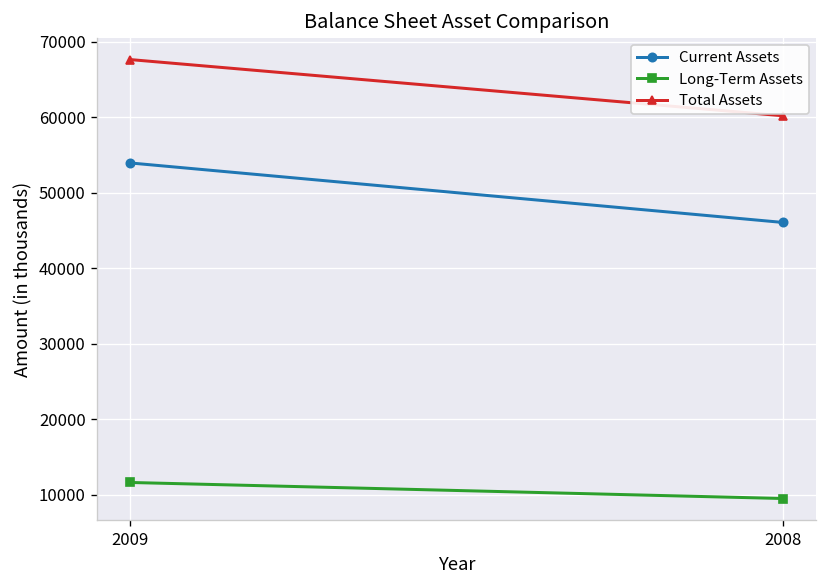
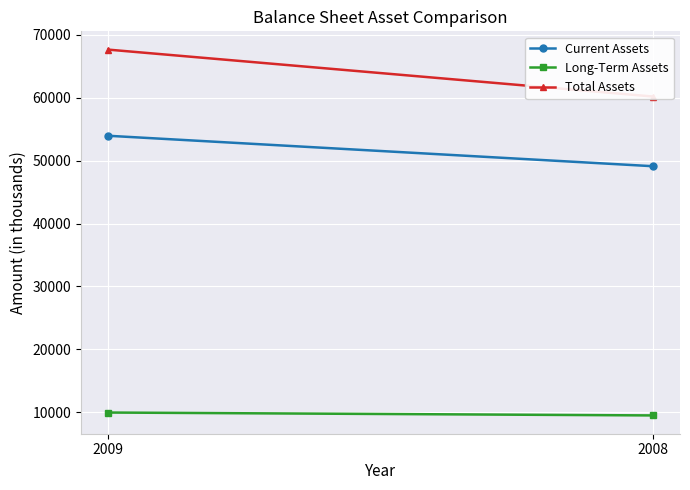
Long-Term Assets, 2009: 12000 -> 10000
Current Assets, 2008: 46000 -> 49000
